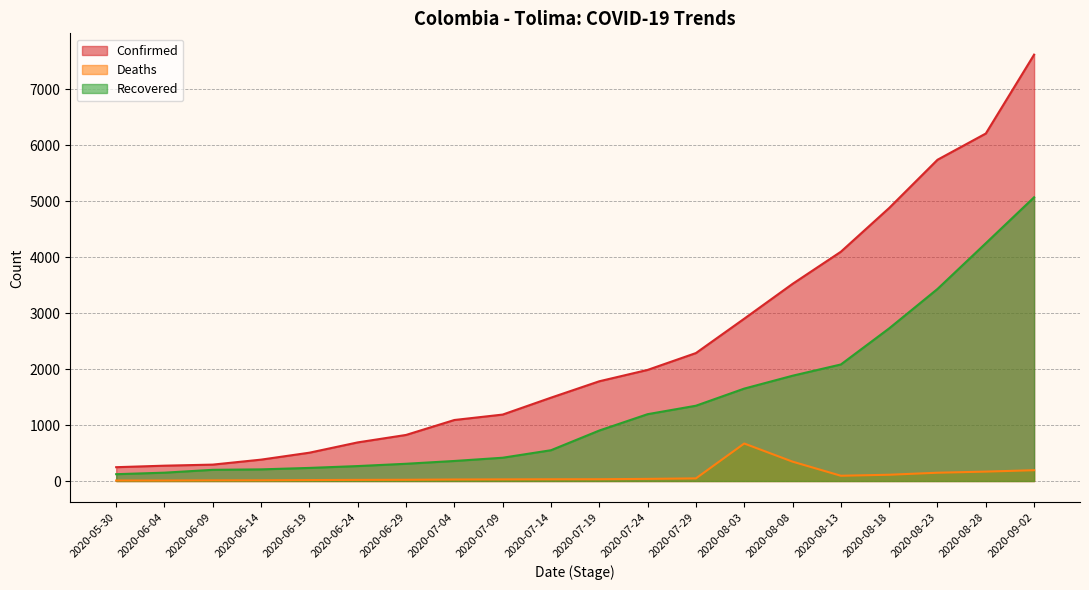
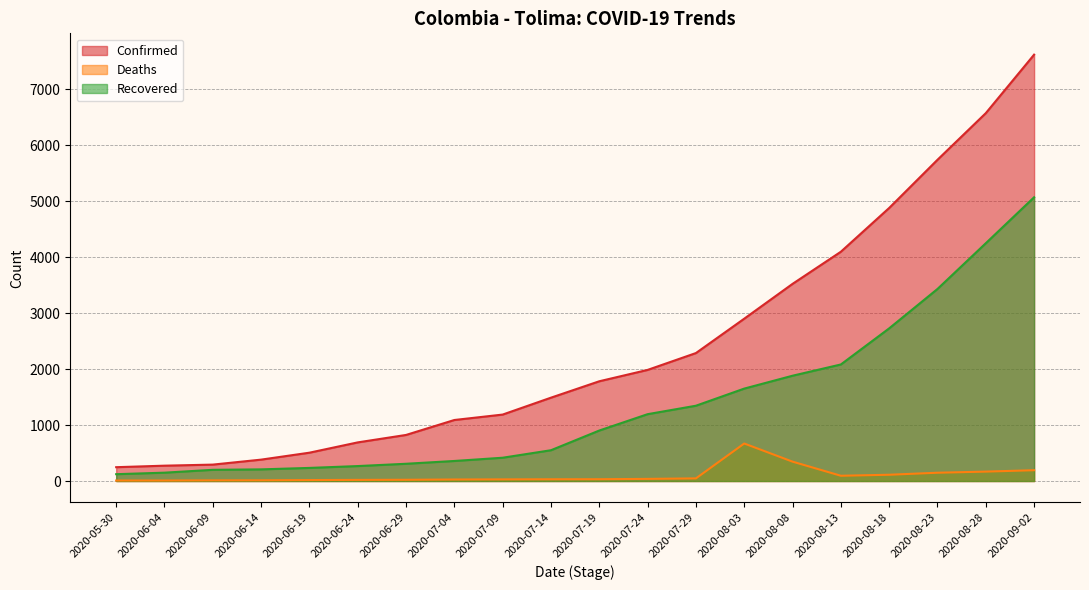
Confirmed, 2020-08-28: 6200 -> 6600
